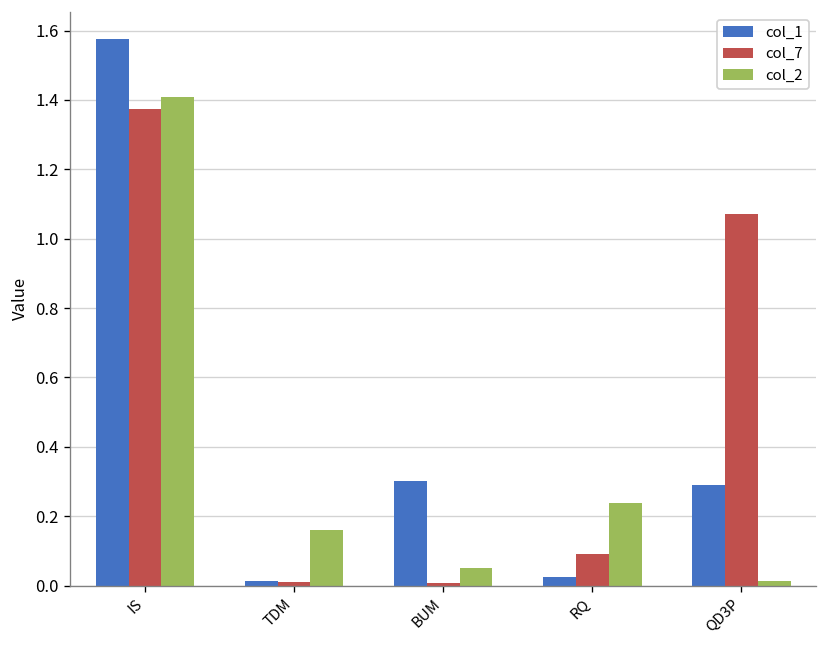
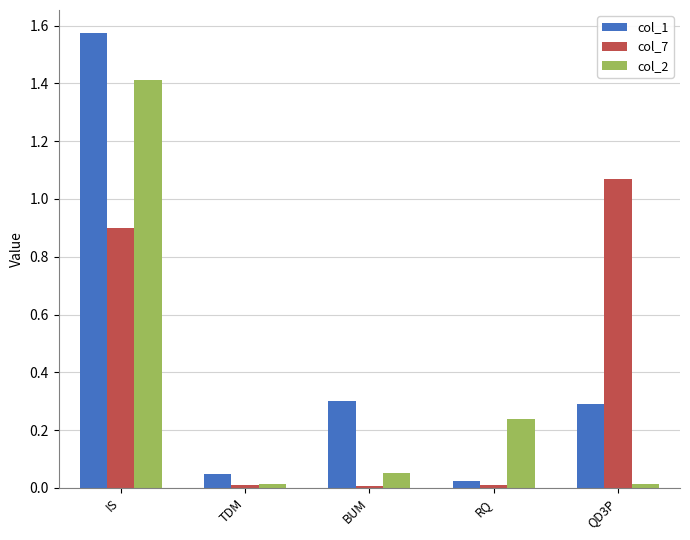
col_7, IS: 1.37 -> 0.90
col_1, TDM: 0.01 -> 0.05
col_2, TDM: 0.16 -> 0.01
col_7, RQ: 0.09 -> 0.01
